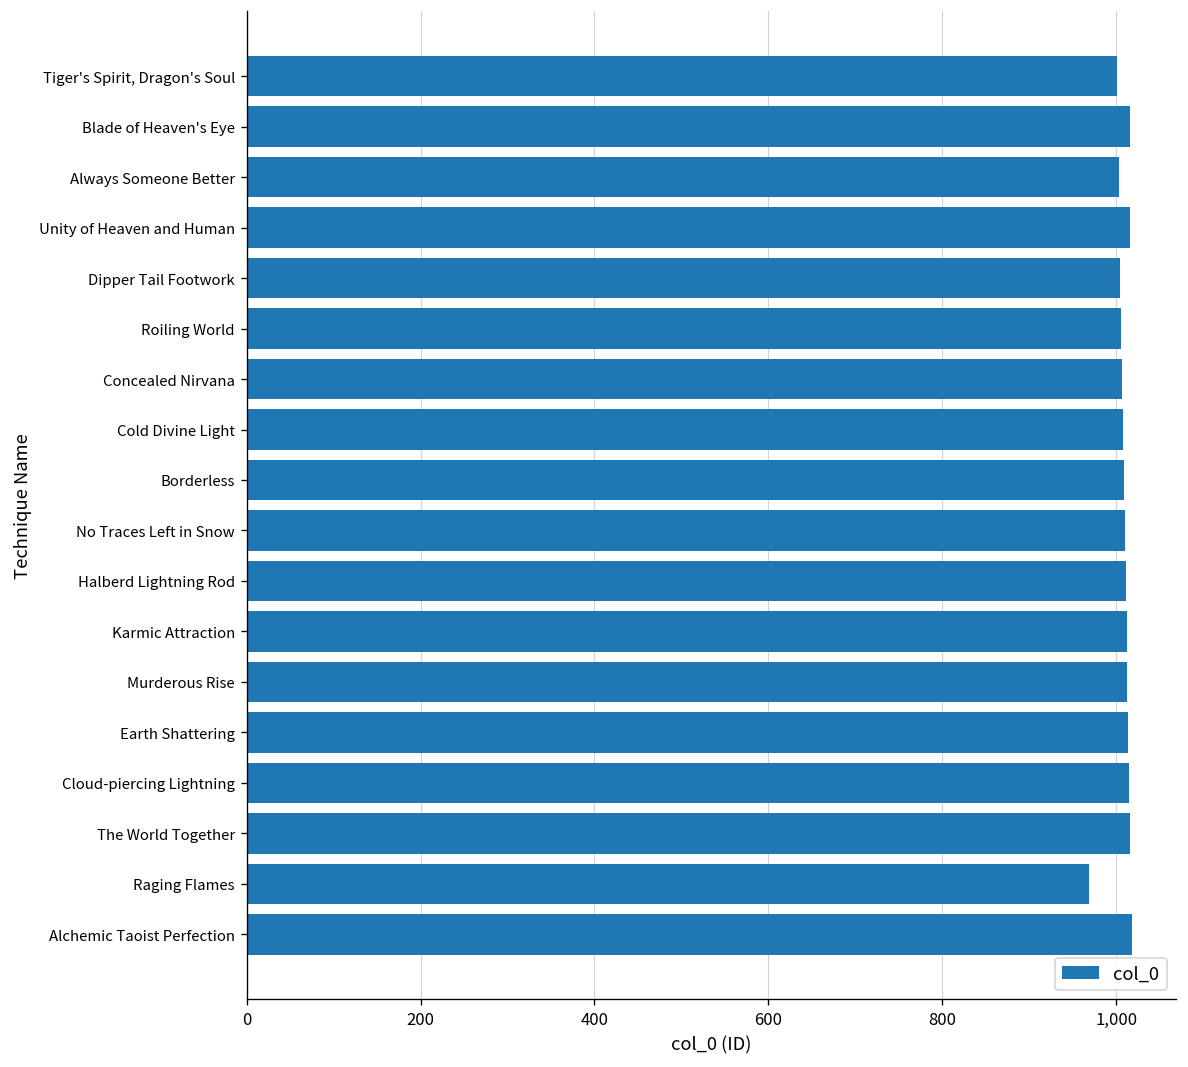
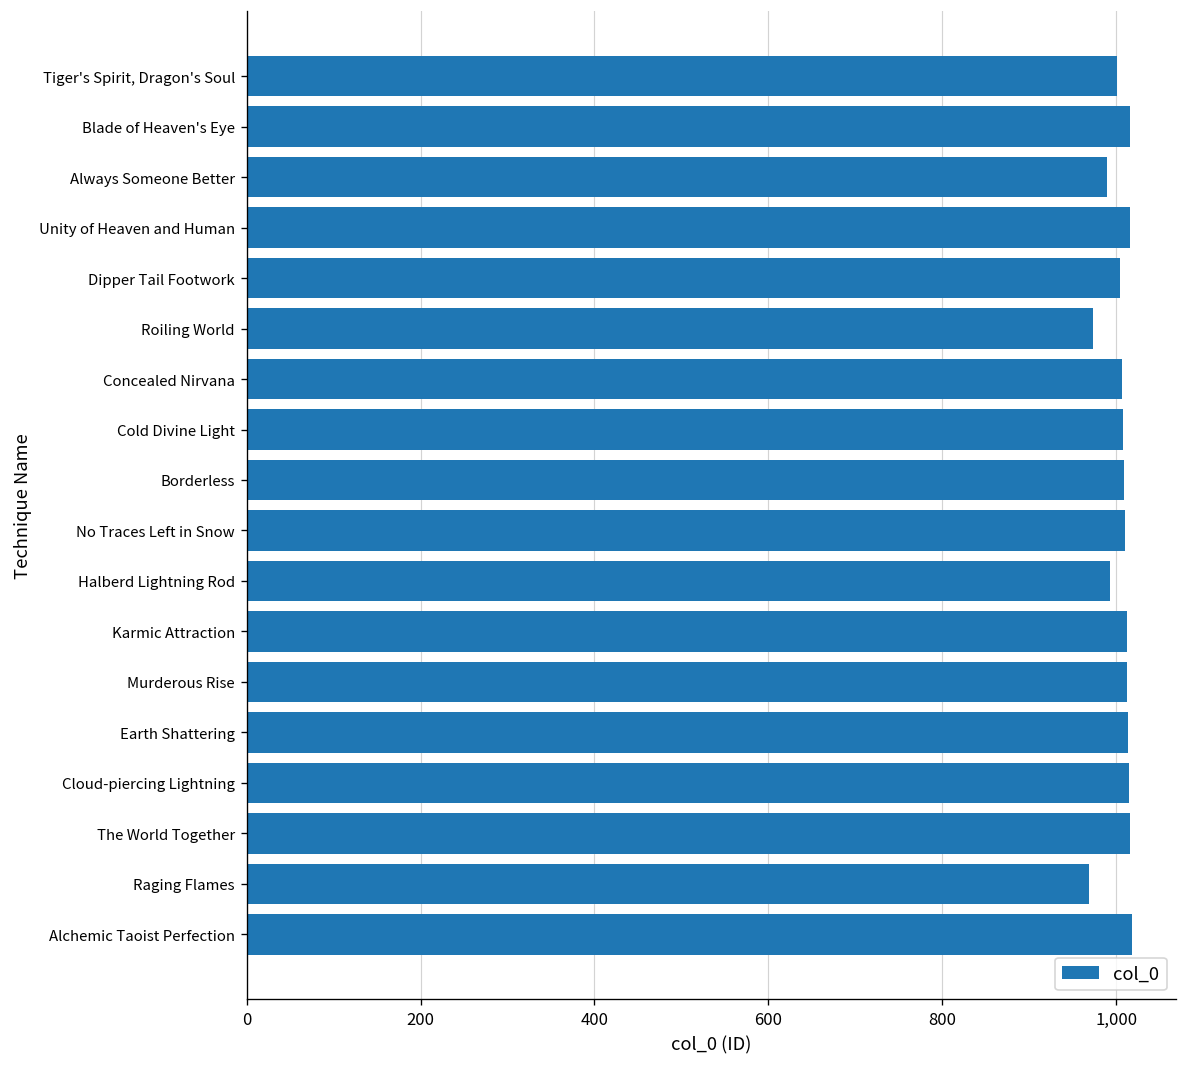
Always Someone Better: 1,000 -> 990
Roiling World: 1,010 -> 970
Halberd Lightning Rod: 1,010 -> 990
